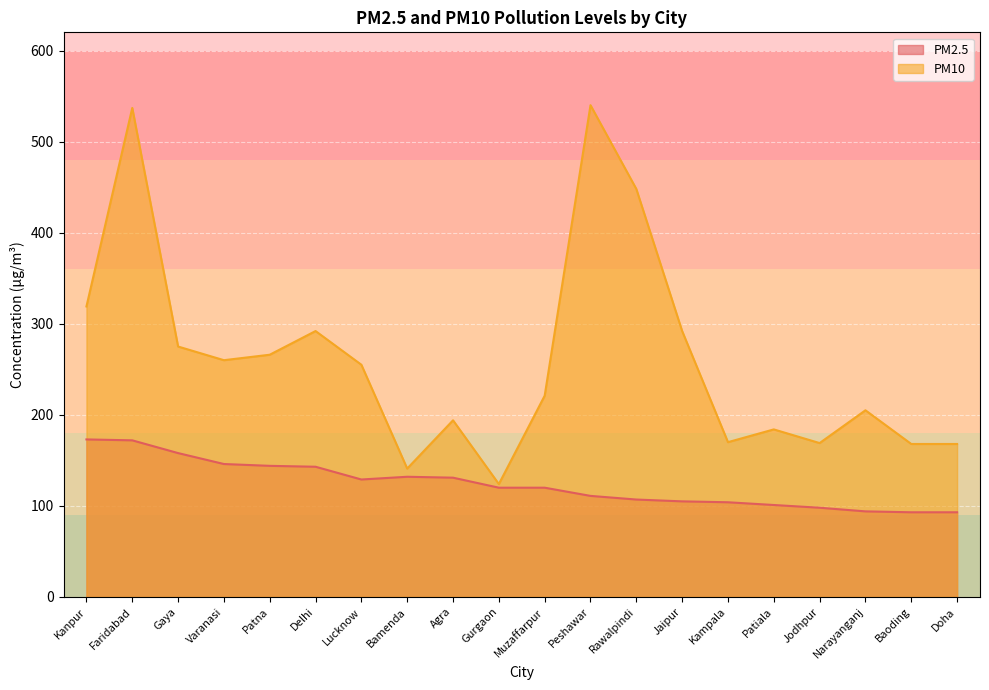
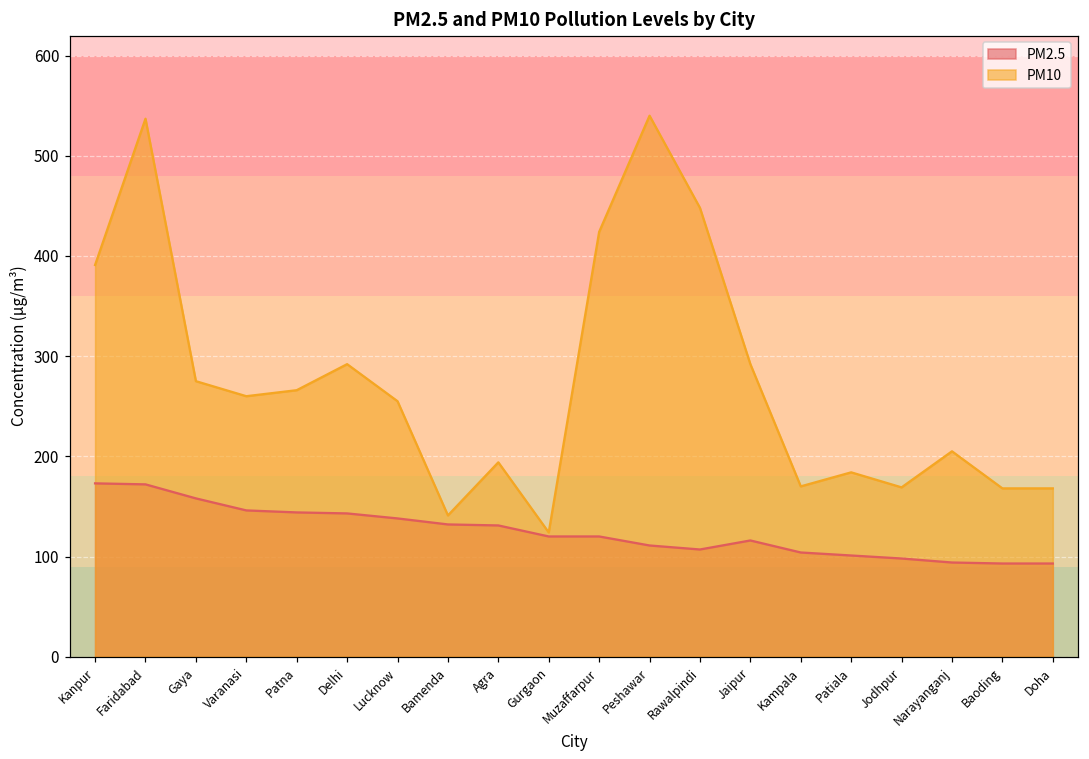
PM10, Kanpur: 320 -> 390
PM2.5, Lucknow: 130 -> 140
PM10, Muzaffarpur: 220 -> 420
PM2.5, Jaipur: 110 -> 120
